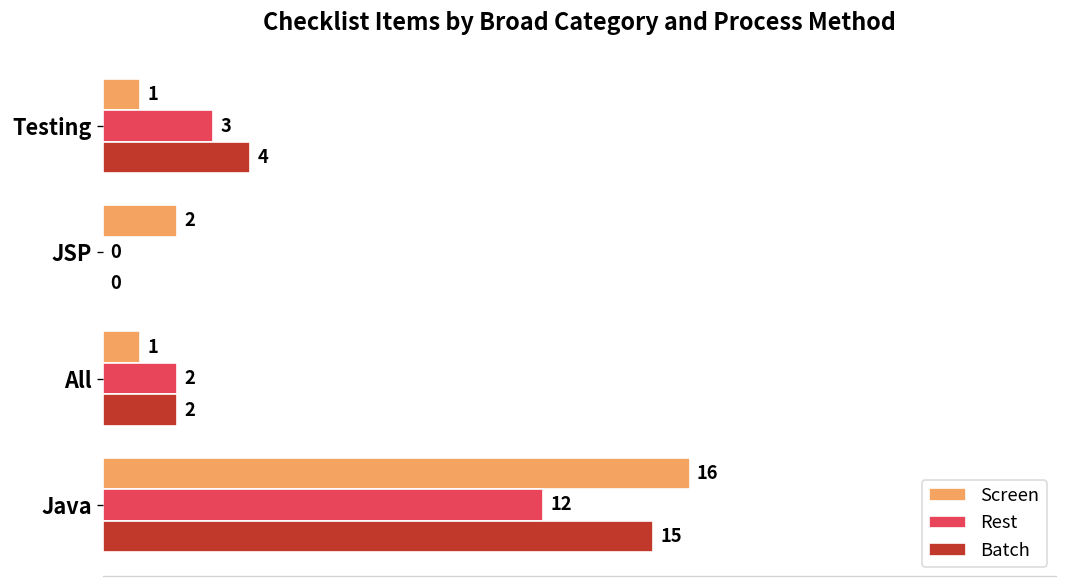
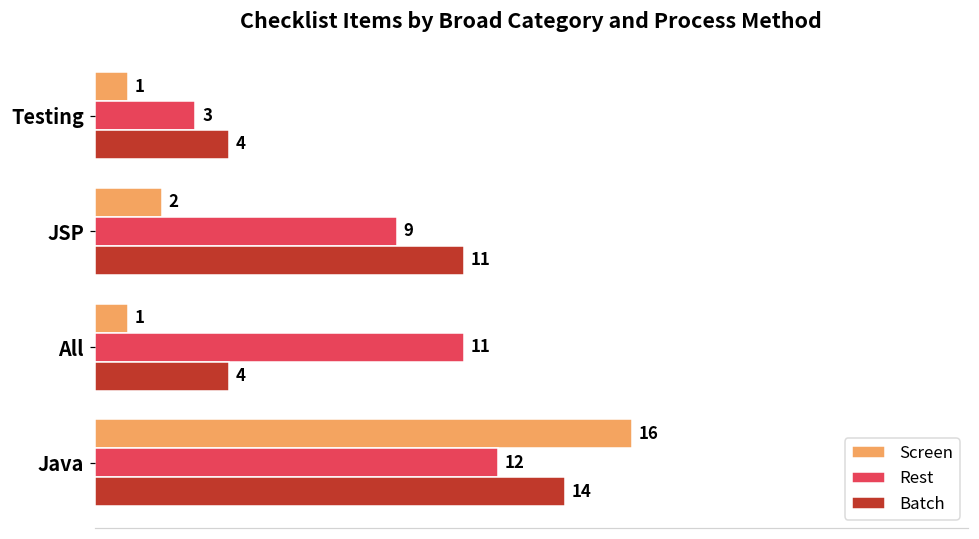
Rest, JSP: 0 -> 9
Batch, JSP: 0 -> 11
Rest, All: 2 -> 11
Batch, All: 2 -> 4
Batch, Java: 15 -> 14
